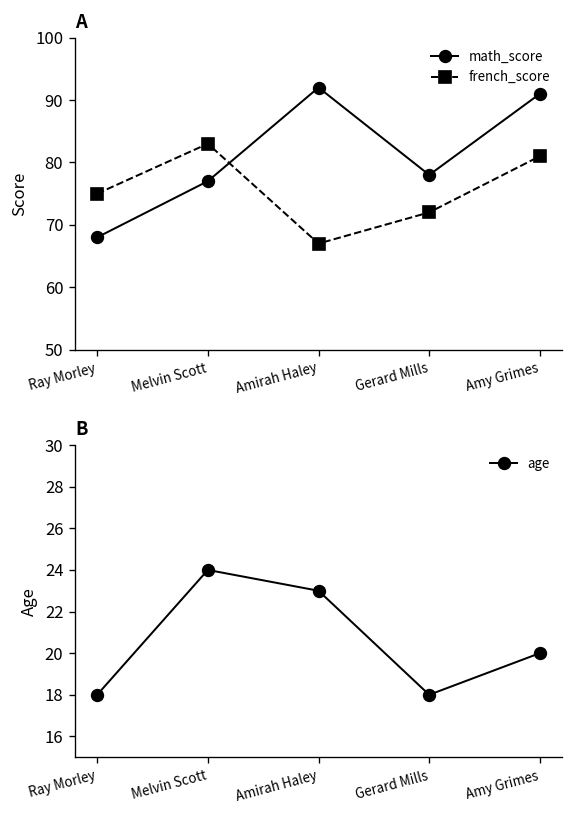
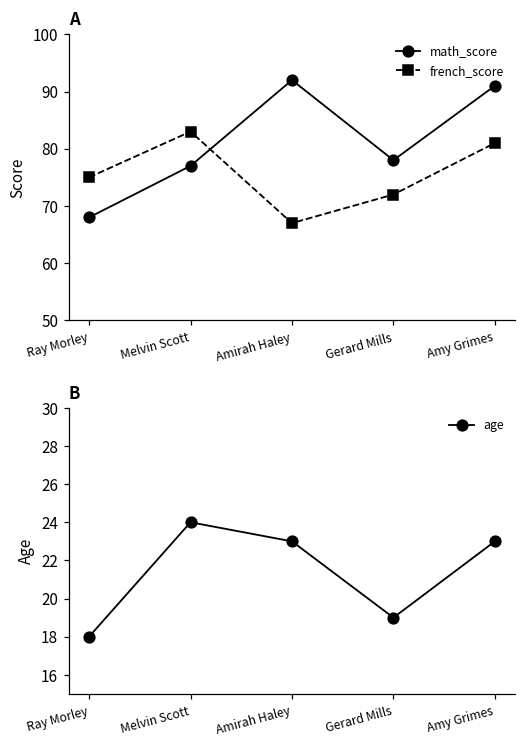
B, Gerard Mills: 18 -> 19
B, Amy Grimes: 20 -> 23
